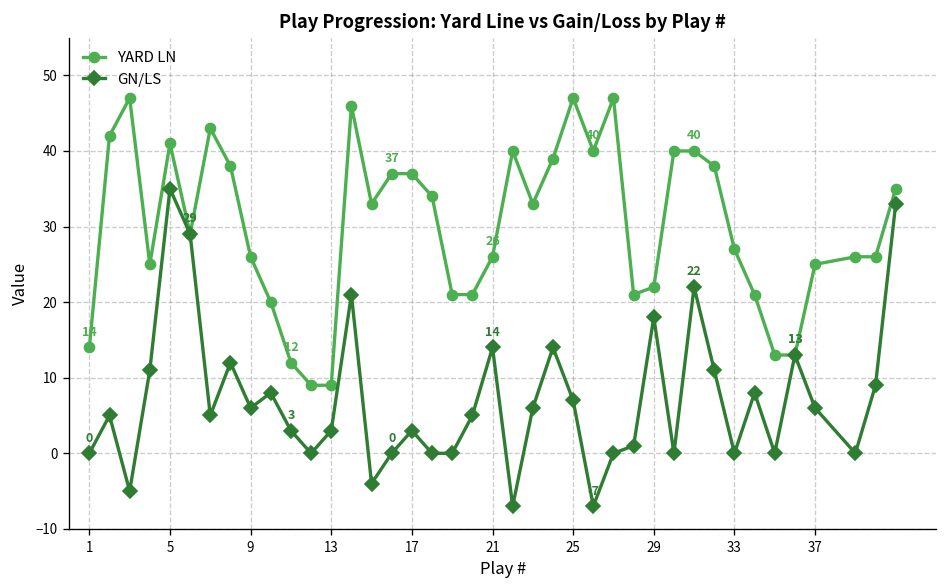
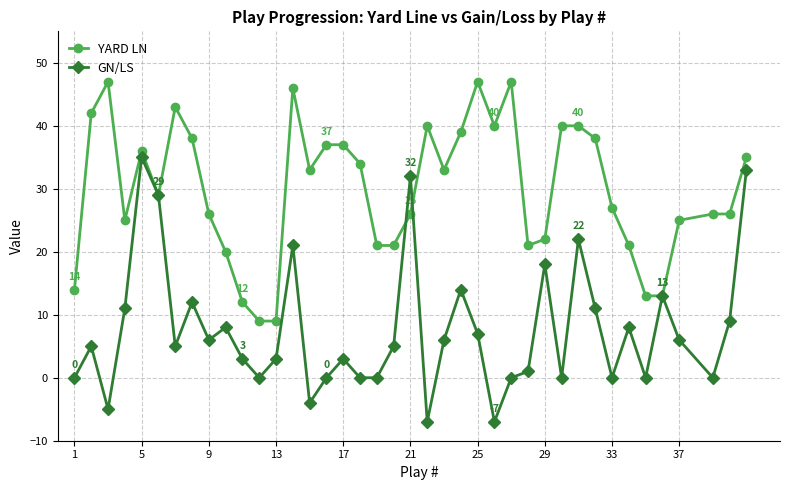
YARD LN, 5: 41 -> 36
GN/LS, 21: 14 -> 32
